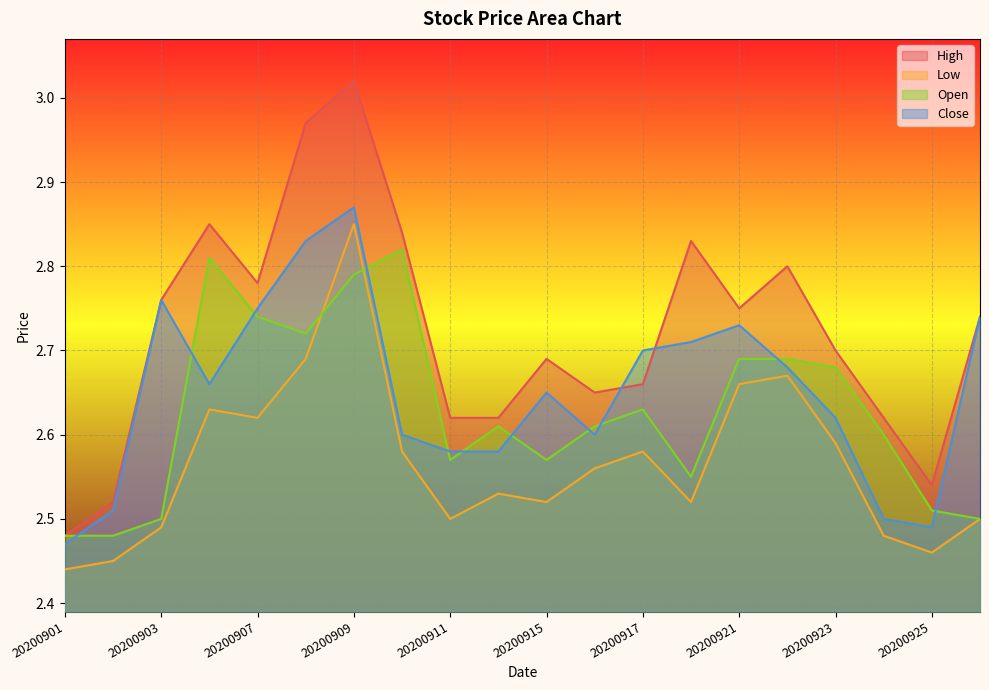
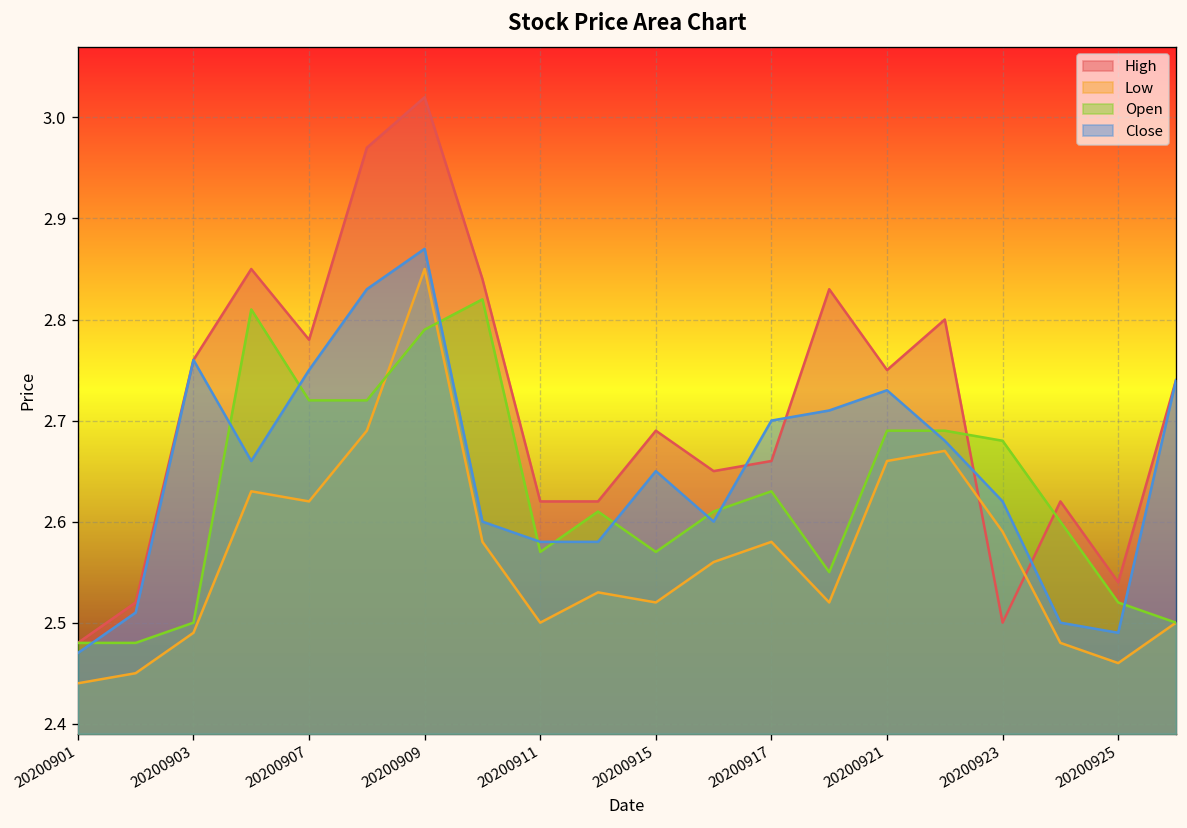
Open, 20200907: 2.74 -> 2.72
High, 20200923: 2.7 -> 2.5
Open, 20200925: 2.51 -> 2.52
